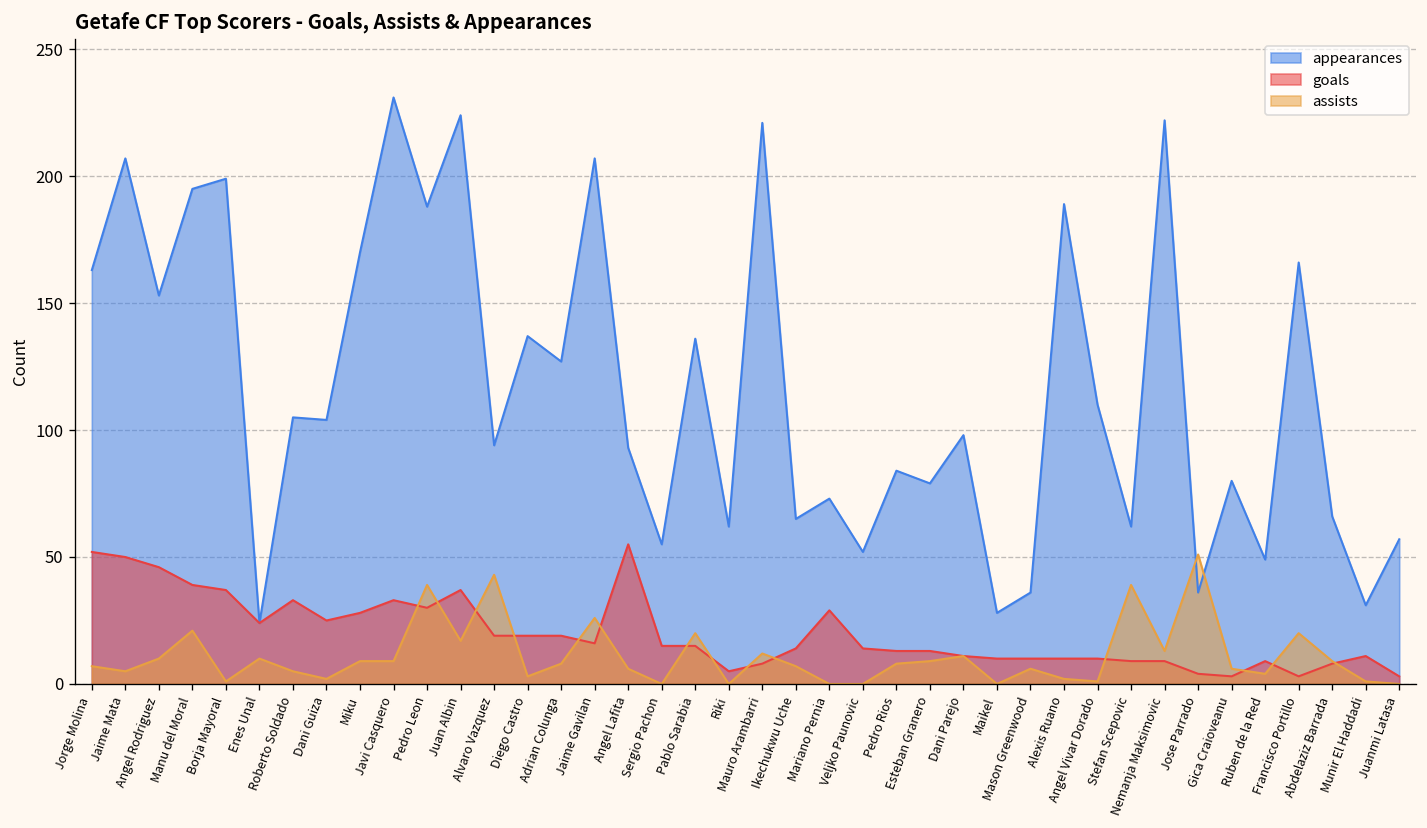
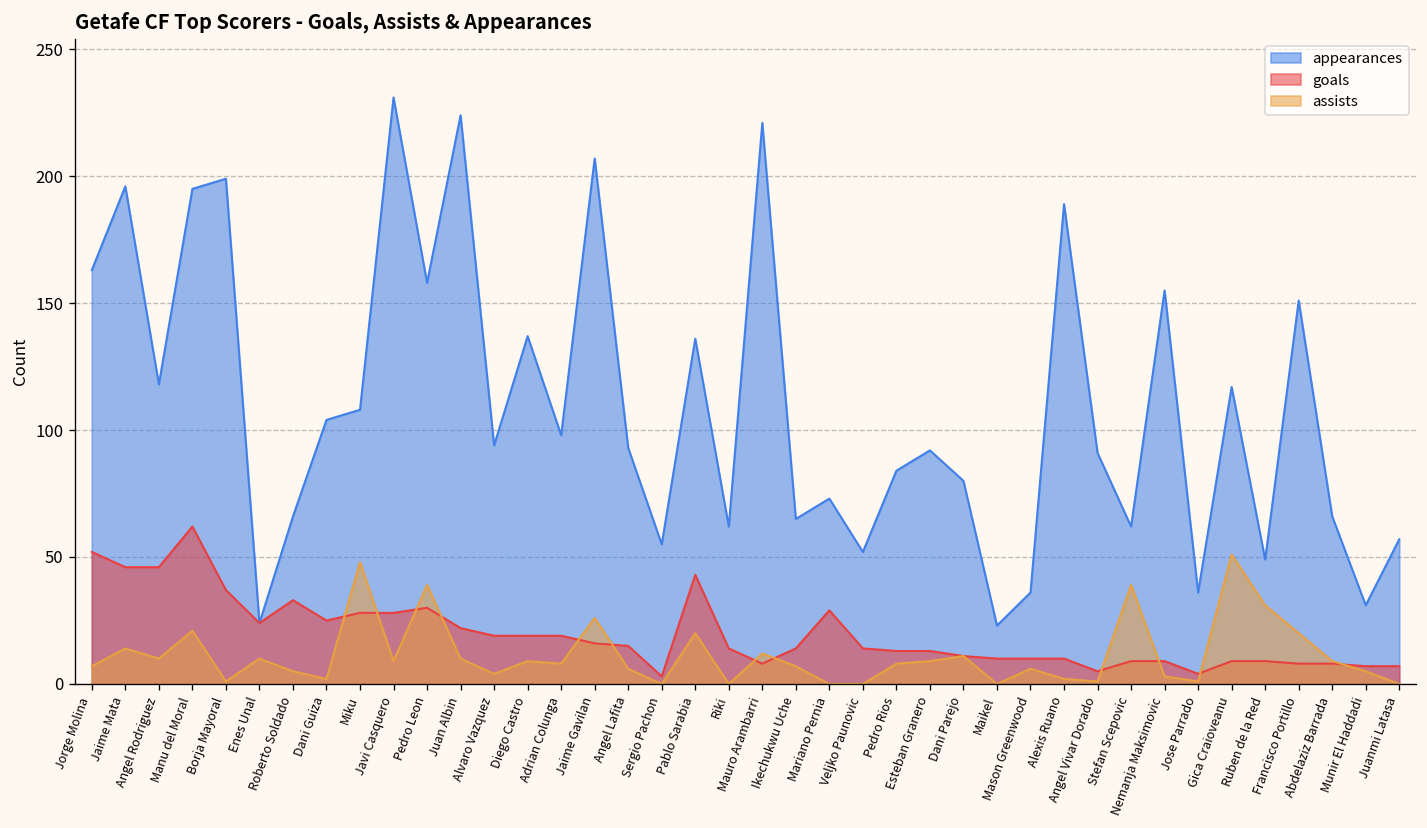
appearances, Jaime Mata: 207 -> 196
goals, Jaime Mata: 50 -> 46
assists, Jaime Mata: 5 -> 14
appearances, Angel Rodriguez: 153 -> 118
goals, Manu del Moral: 39 -> 62
appearances, Roberto Soldado: 105 -> 66
appearances, Miku: 170 -> 108
assists, Miku: 9 -> 48
goals, Javi Casquero: 33 -> 28
appearances, Pedro Leon: 188 -> 158
goals, Juan Albin: 37 -> 22
assists, Juan Albin: 17 -> 10
assists, Alvaro Vazquez: 43 -> 4
assists, Diego Castro: 3 -> 9
appearances, Adrian Colunga: 127 -> 98
goals, Angel Lafita: 55 -> 15
goals, Sergio Pachon: 15 -> 3
goals, Pablo Sarabia: 15 -> 43
goals, Riki: 5 -> 14
appearances, Esteban Granero: 79 -> 92
appearances, Dani Parejo: 98 -> 80
appearances, Maikel: 28 -> 23
appearances, Angel Vivar Dorado: 110 -> 91
goals, Angel Vivar Dorado: 10 -> 5
appearances, Nemanja Maksimovic: 222 -> 155
assists, Nemanja Maksimovic: 13 -> 3
assists, Jose Parrado: 51 -> 1
appearances, Gica Craioveanu: 80 -> 117
goals, Gica Craioveanu: 3 -> 9
assists, Gica Craioveanu: 6 -> 51
assists, Ruben de la Red: 4 -> 31
appearances, Francisco Portillo: 166 -> 151
goals, Francisco Portillo: 3 -> 8
goals, Munir El Haddadi: 11 -> 7
assists, Munir El Haddadi: 1 -> 5
goals, Juanmi Latasa: 3 -> 7
